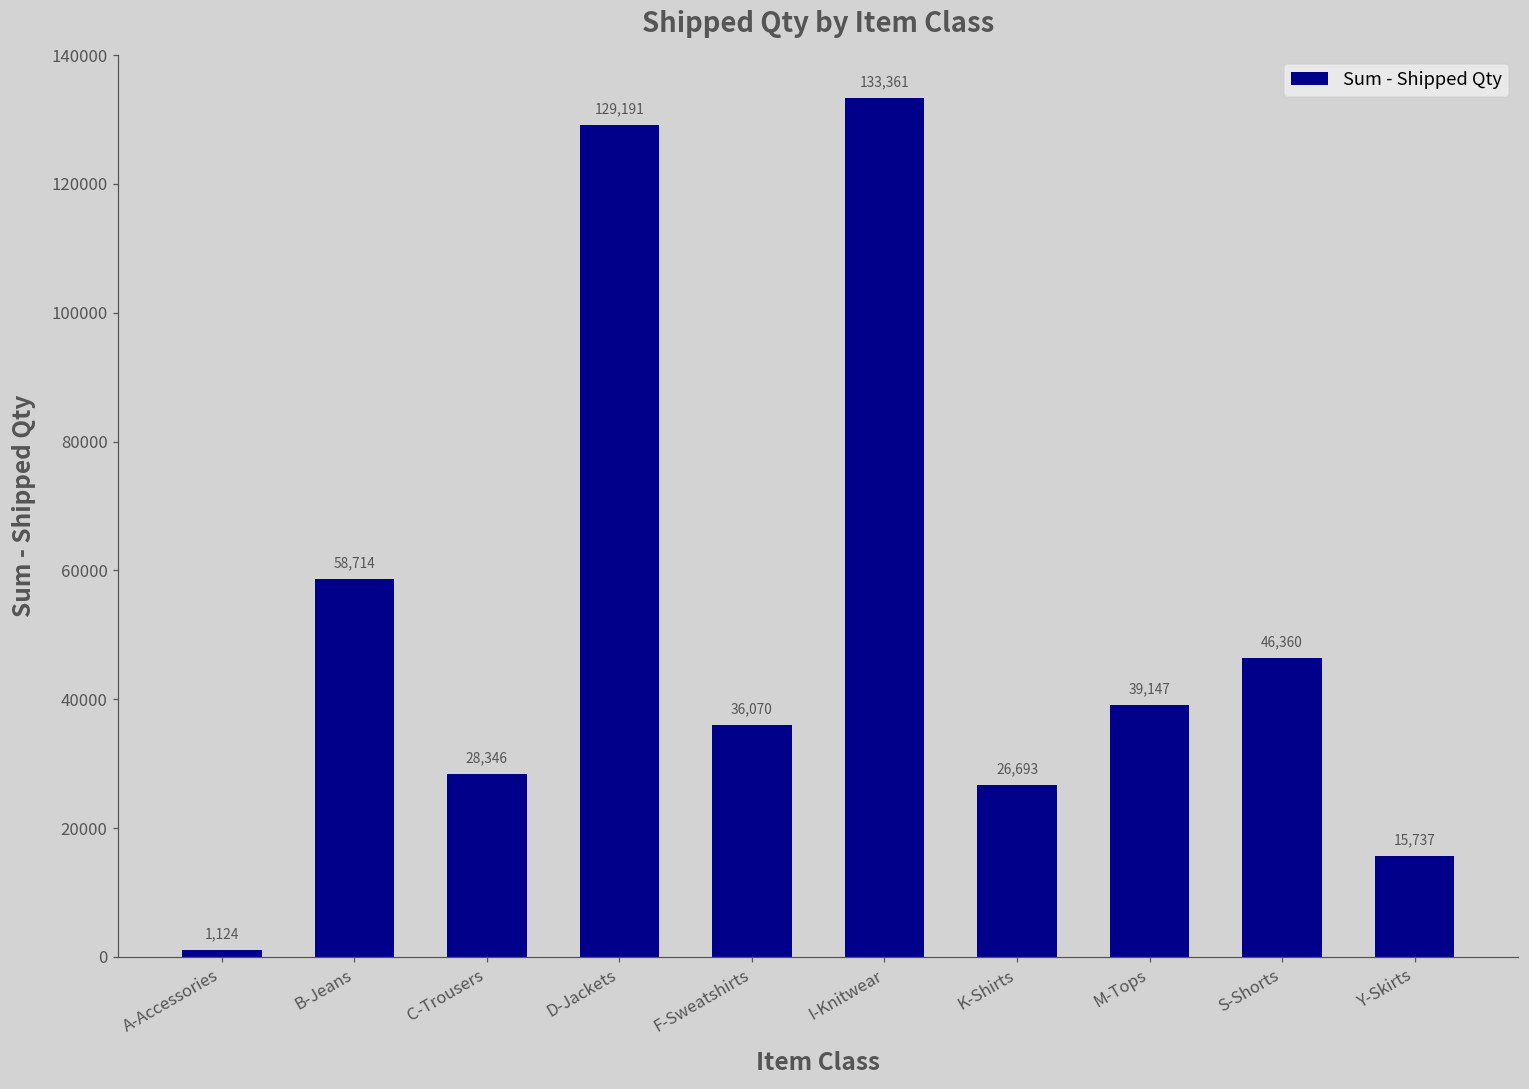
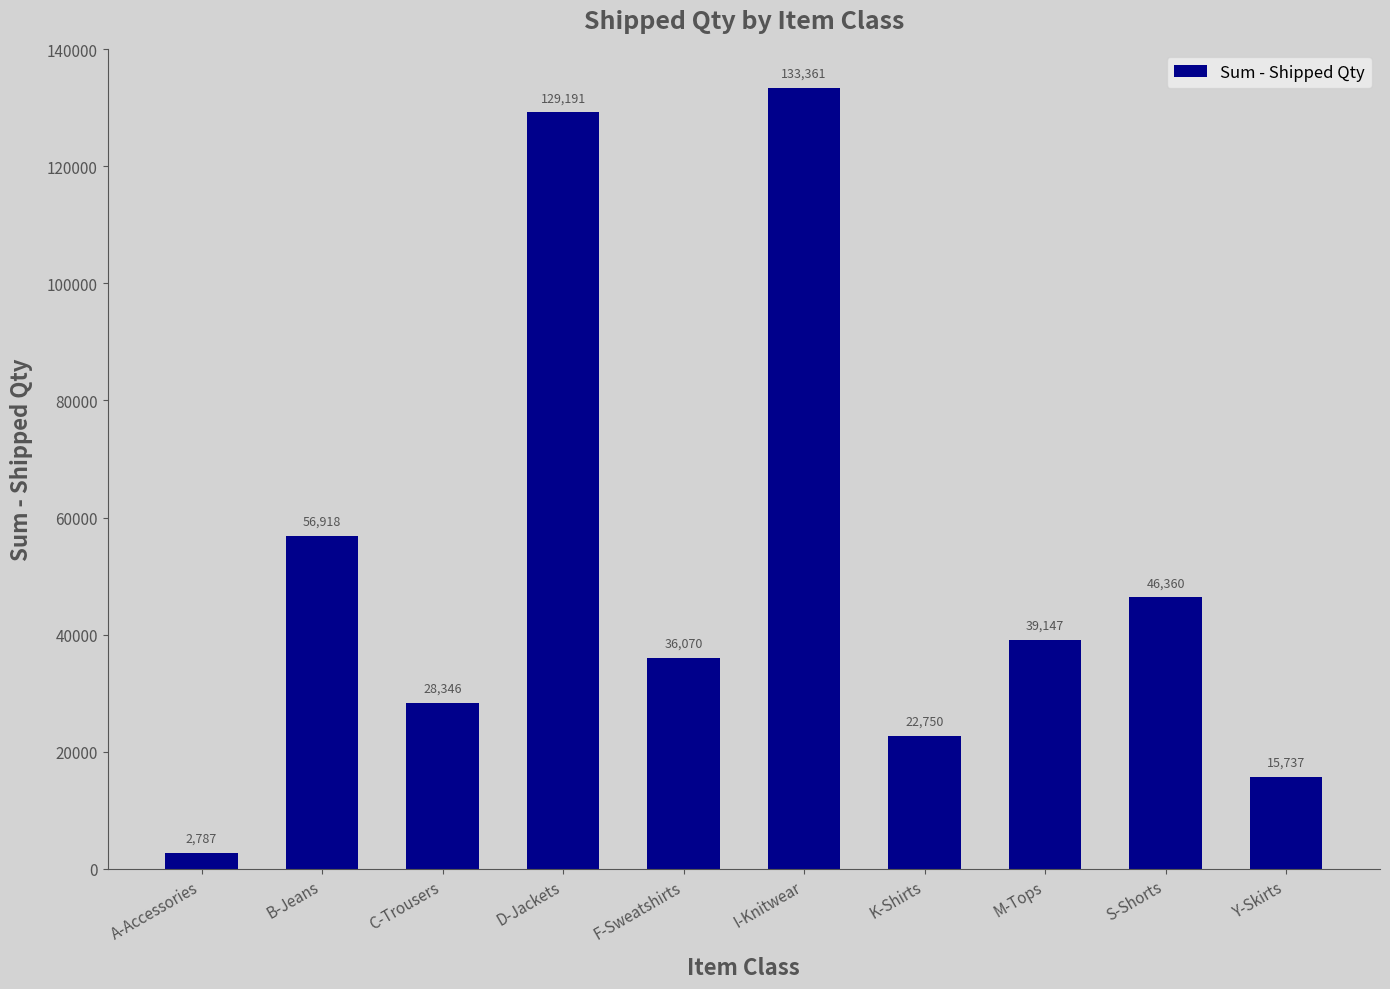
A-Accessories: 1,124 -> 2,787
B-Jeans: 58,714 -> 56,918
K-Shirts: 26,693 -> 22,750
